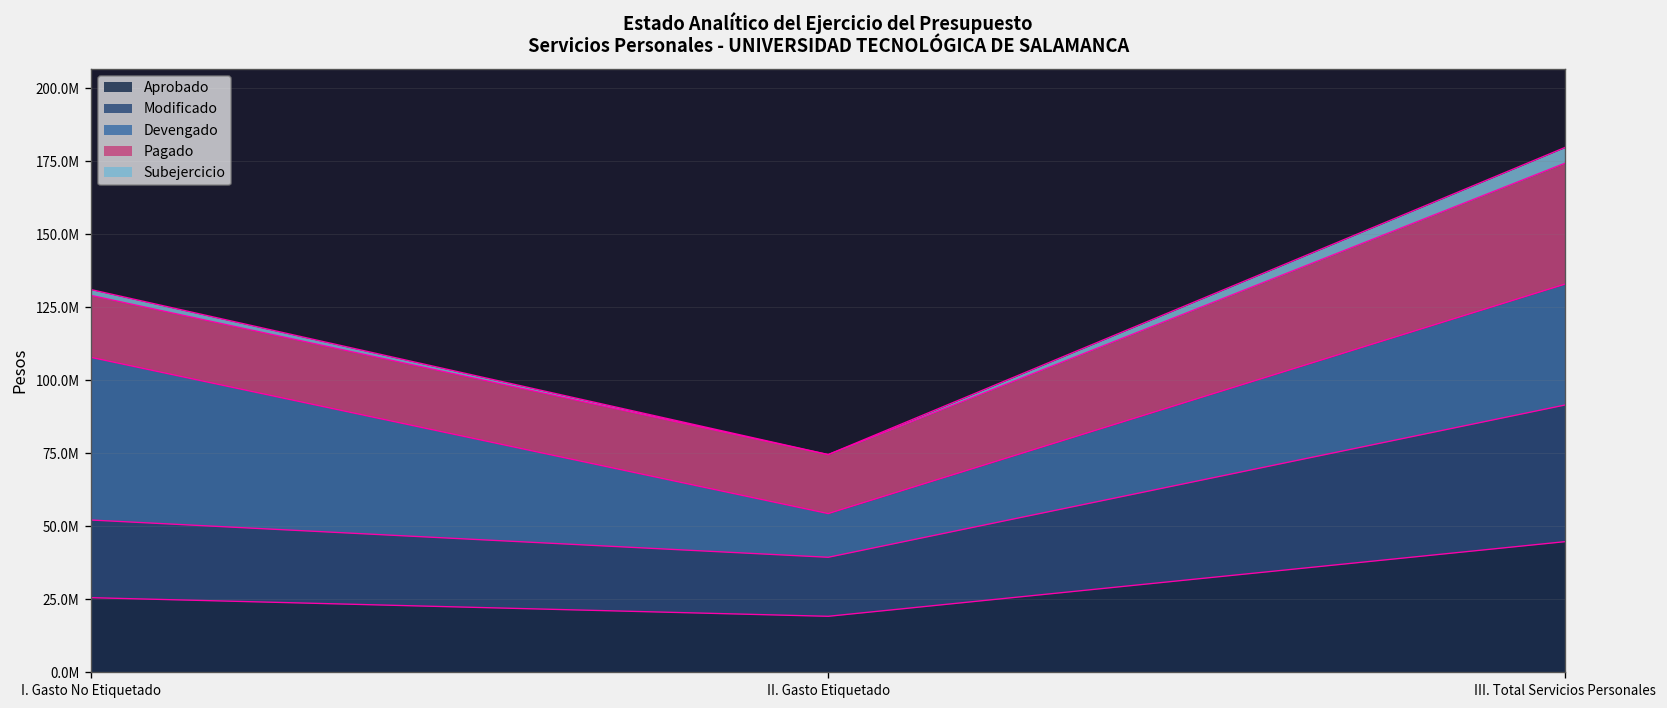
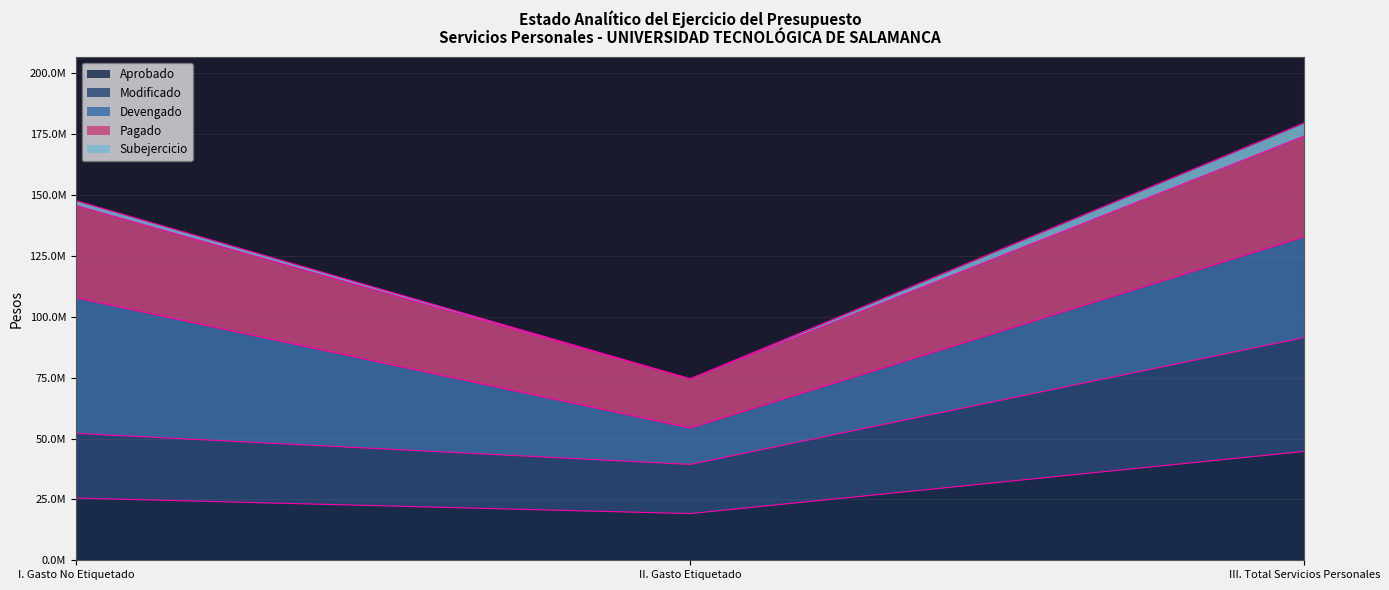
Pagado, I. Gasto No Etiquetado: 21000000 -> 38000000
